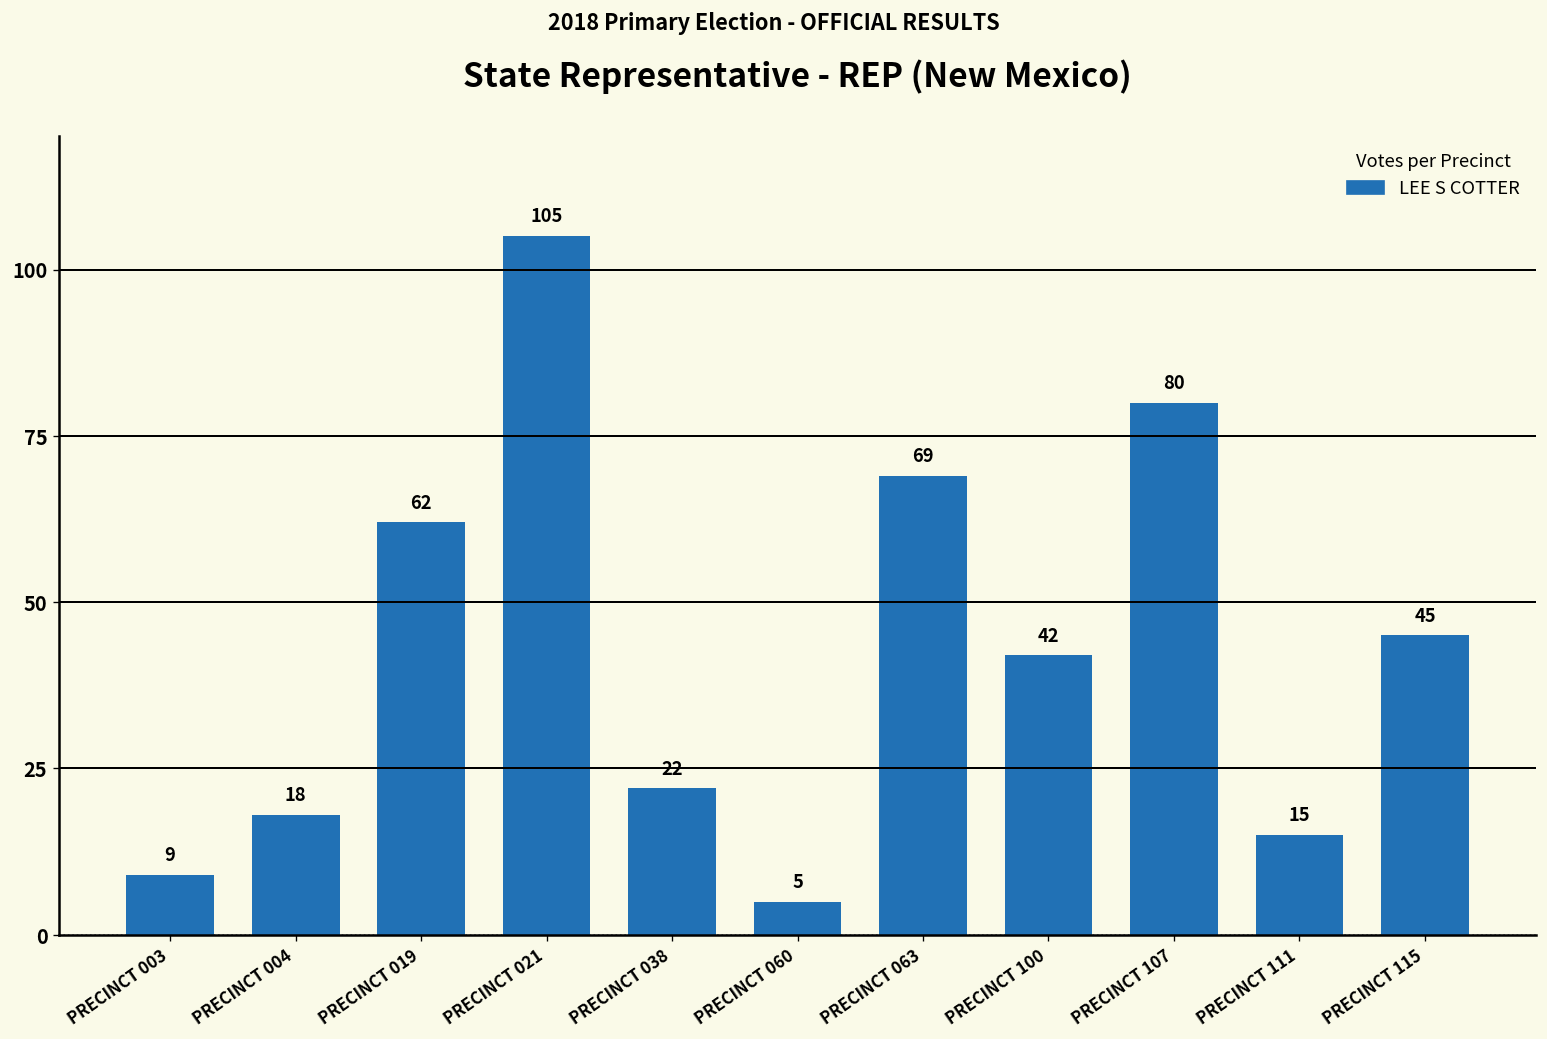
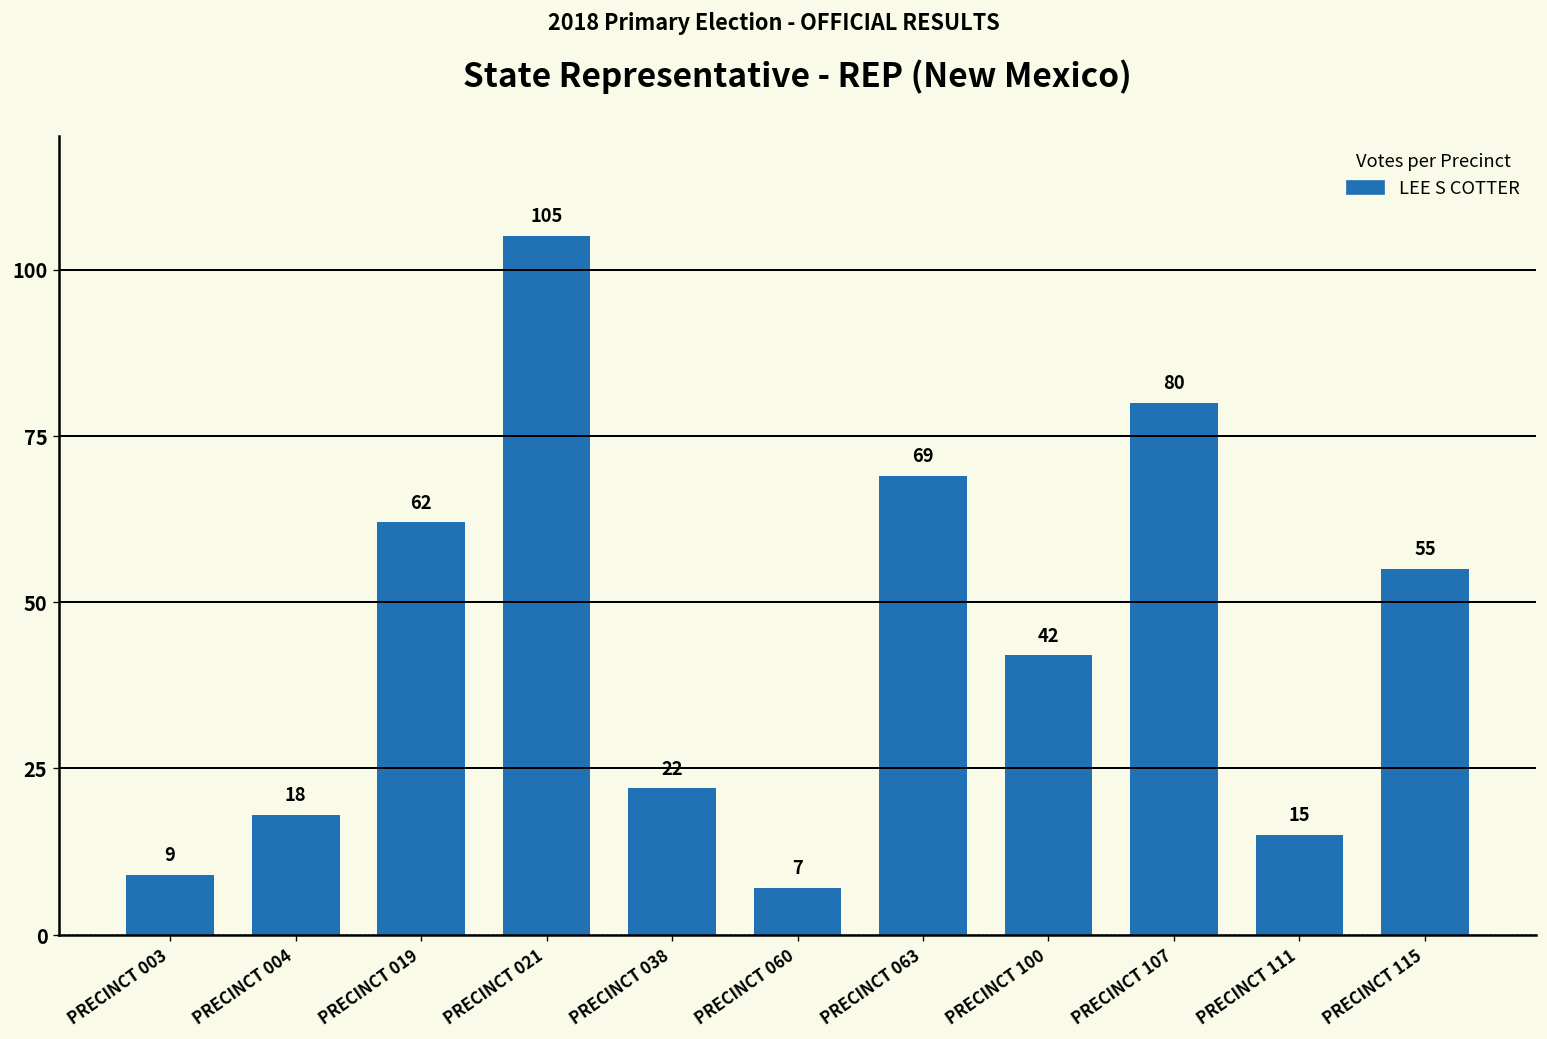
PRECINCT 060: 5 -> 7
PRECINCT 115: 45 -> 55
